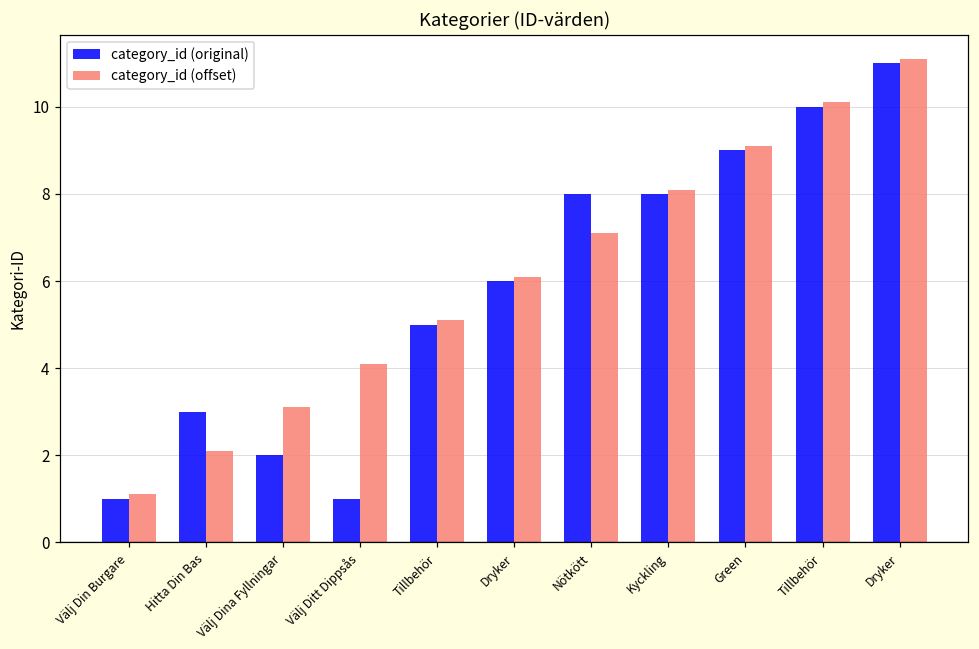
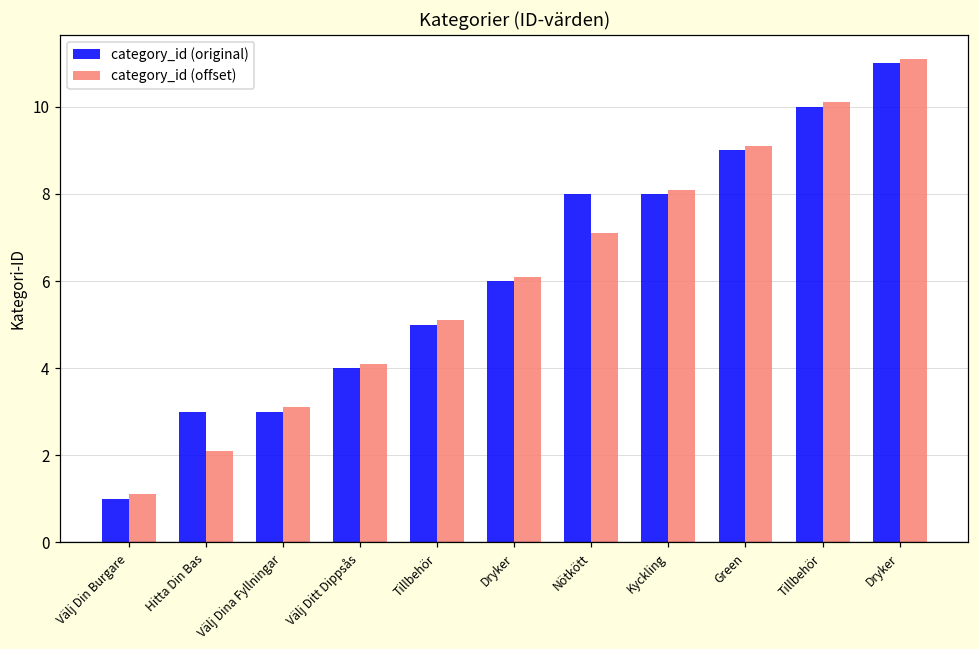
category_id (original), Välj Dina Fyllningar: 2 -> 3
category_id (original), Välj Ditt Dippsås: 1 -> 4
